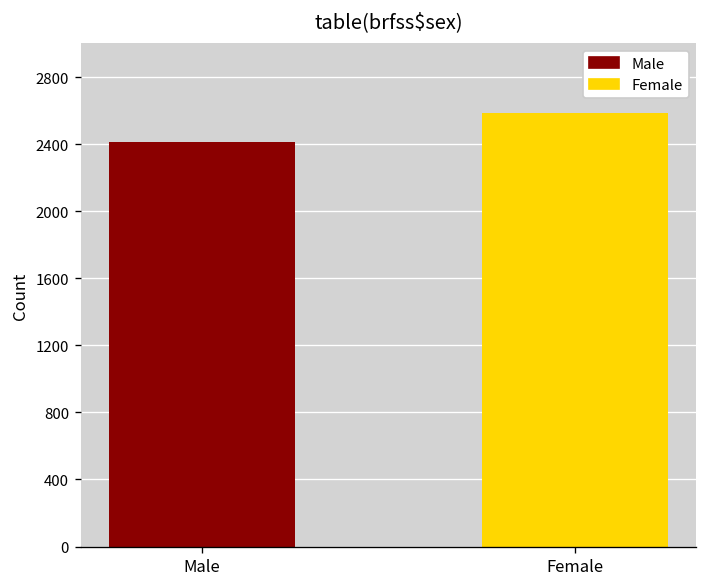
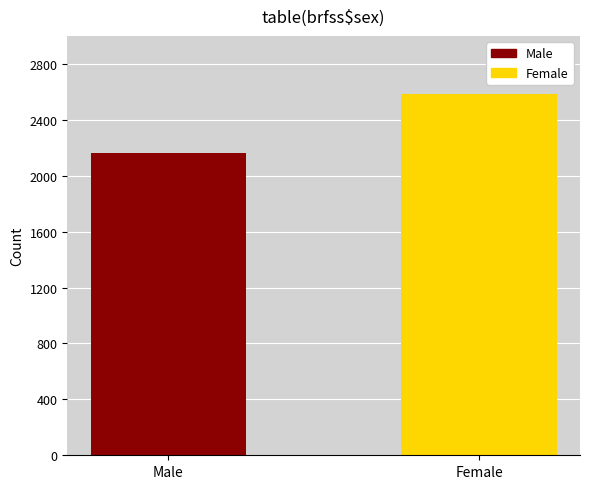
Male: 2410 -> 2170
